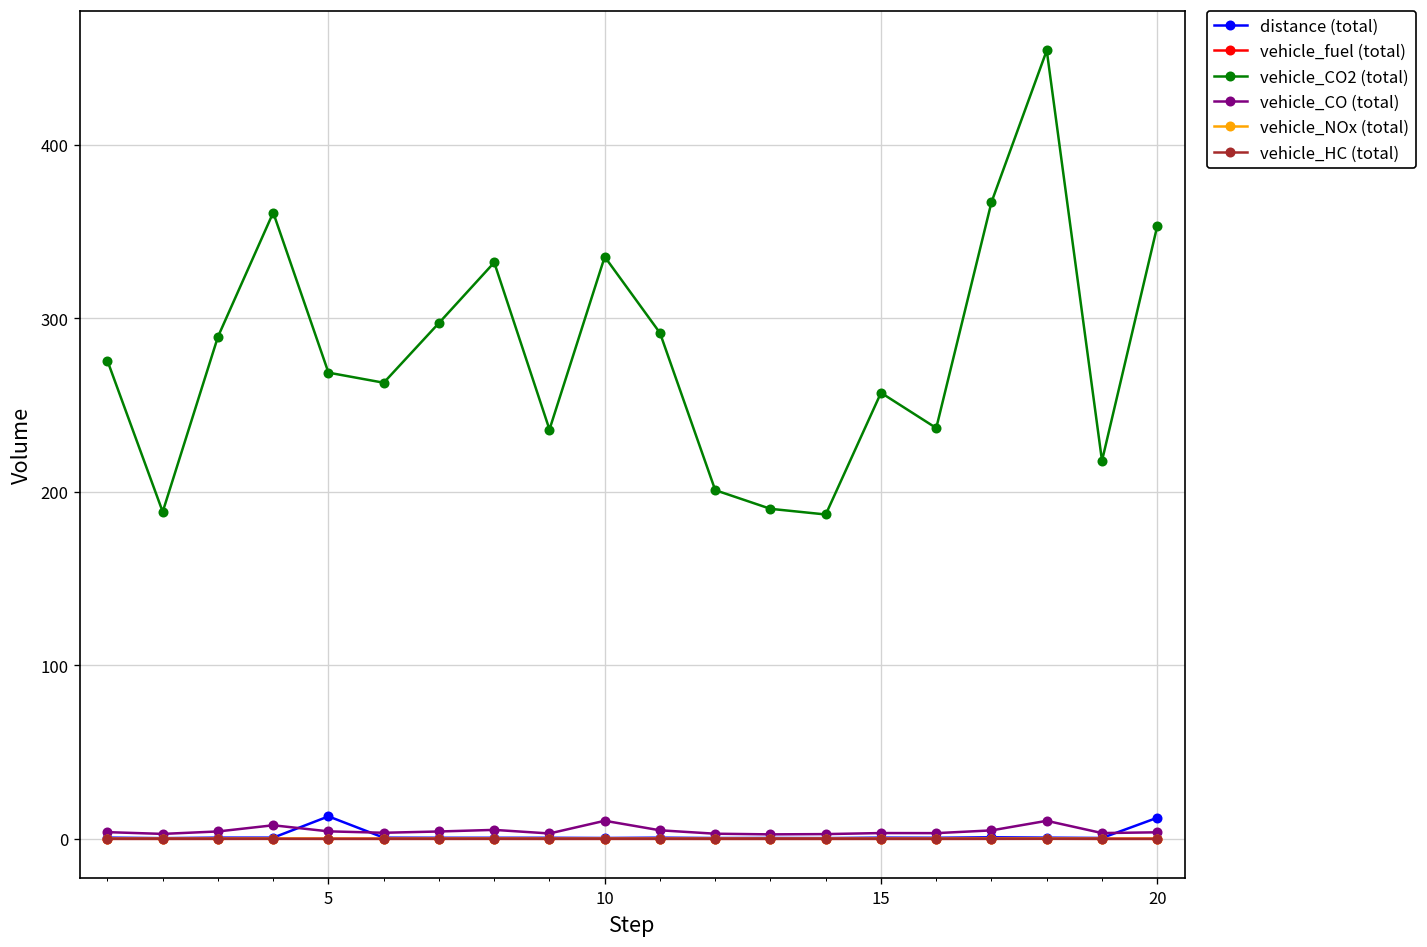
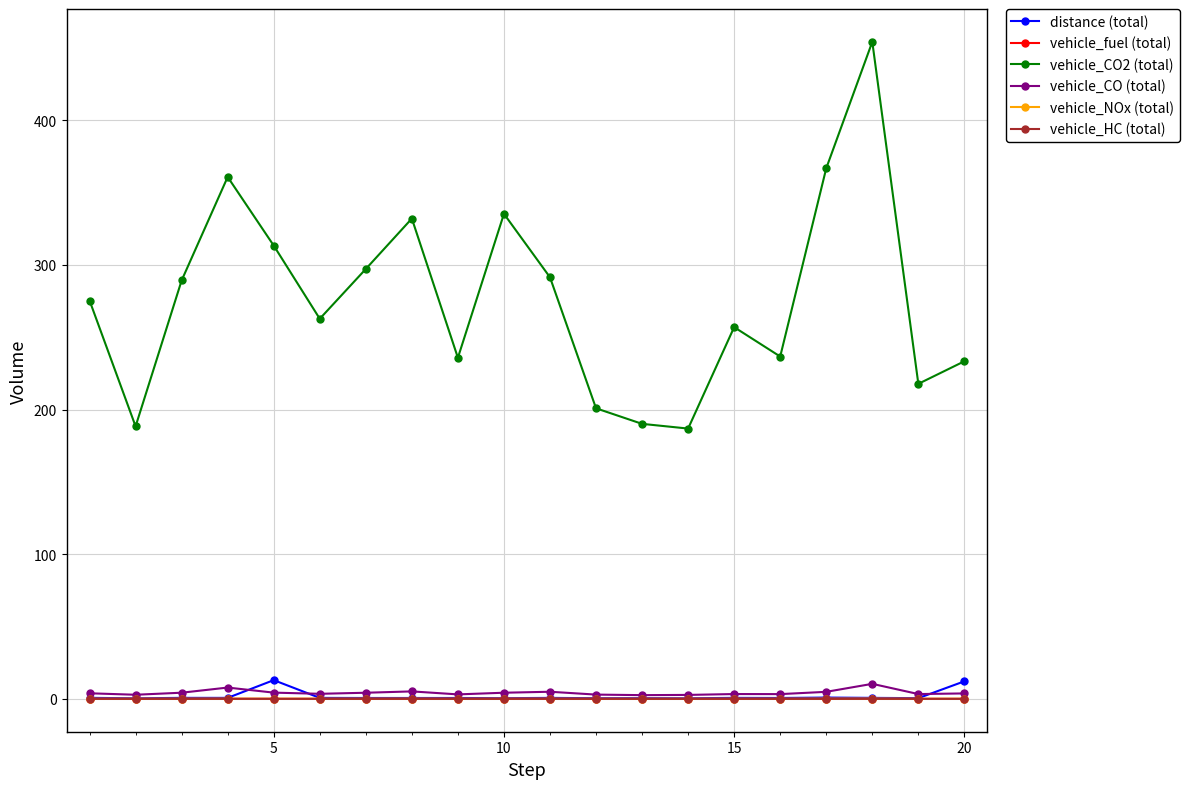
vehicle_CO2 (total), 5: 269 -> 313
vehicle_CO (total), 10: 10 -> 4
vehicle_CO2 (total), 20: 353 -> 233
